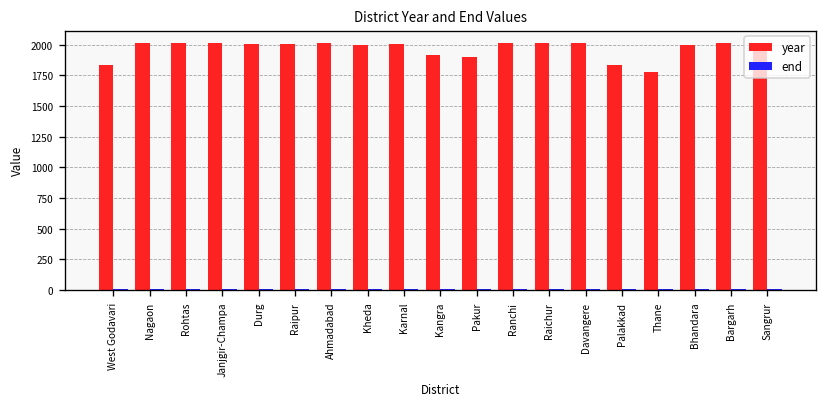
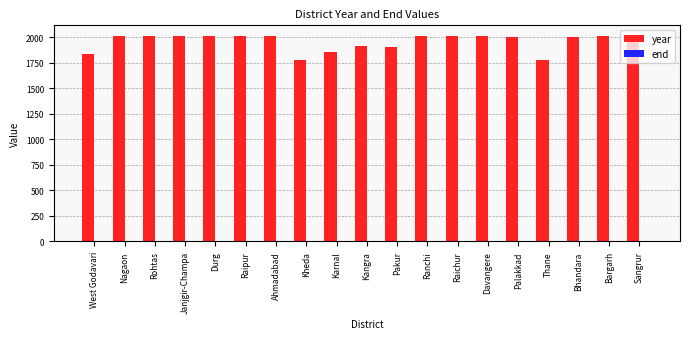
year, Kheda: 2000 -> 1780
year, Karnal: 2010 -> 1850
year, Palakkad: 1840 -> 2010
